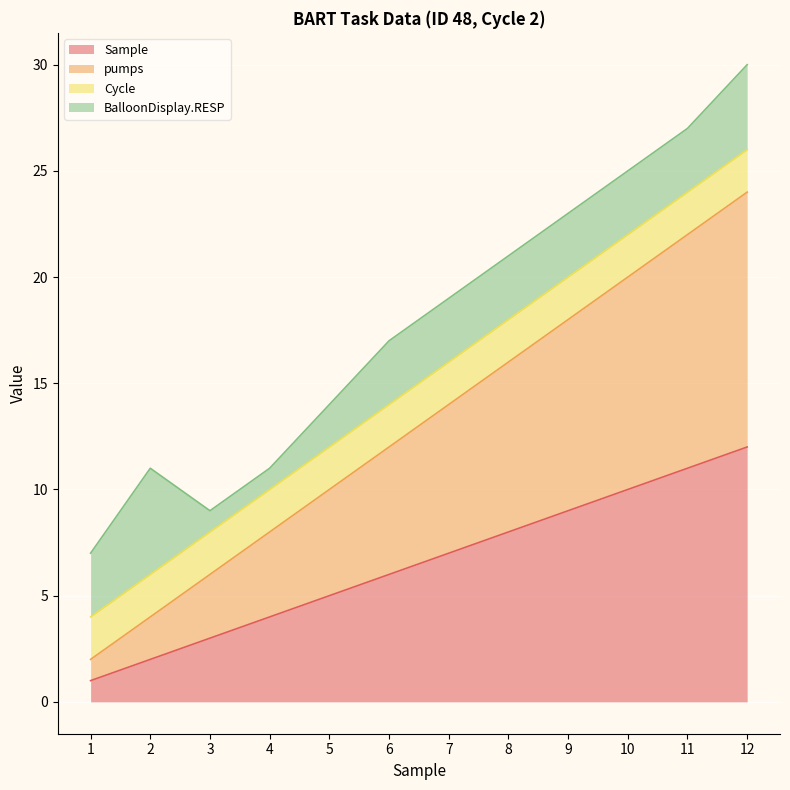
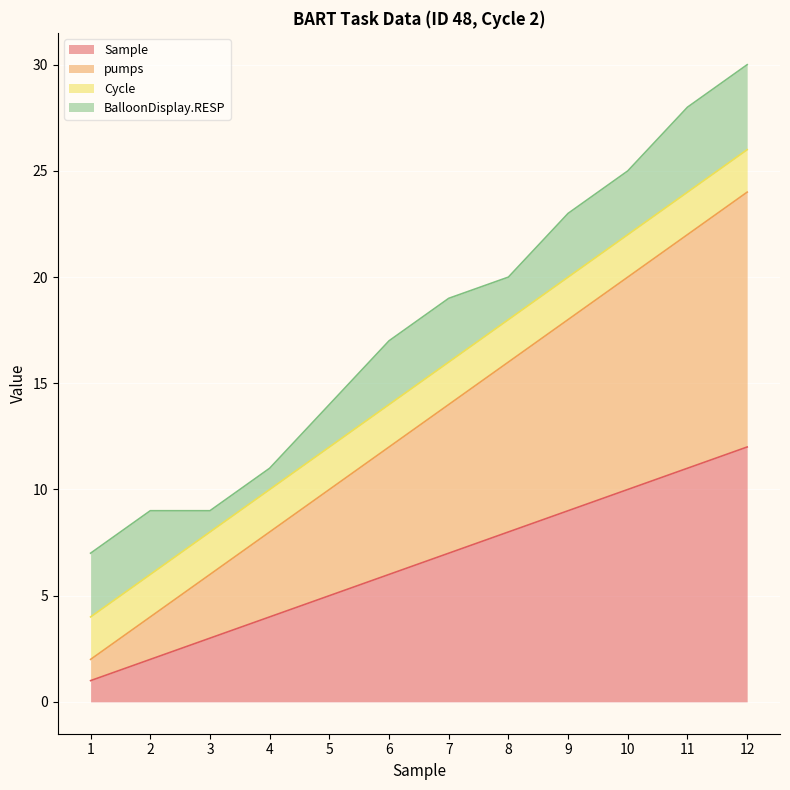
BalloonDisplay.RESP, 2: 5 -> 3
BalloonDisplay.RESP, 8: 3 -> 2
BalloonDisplay.RESP, 11: 3 -> 4
